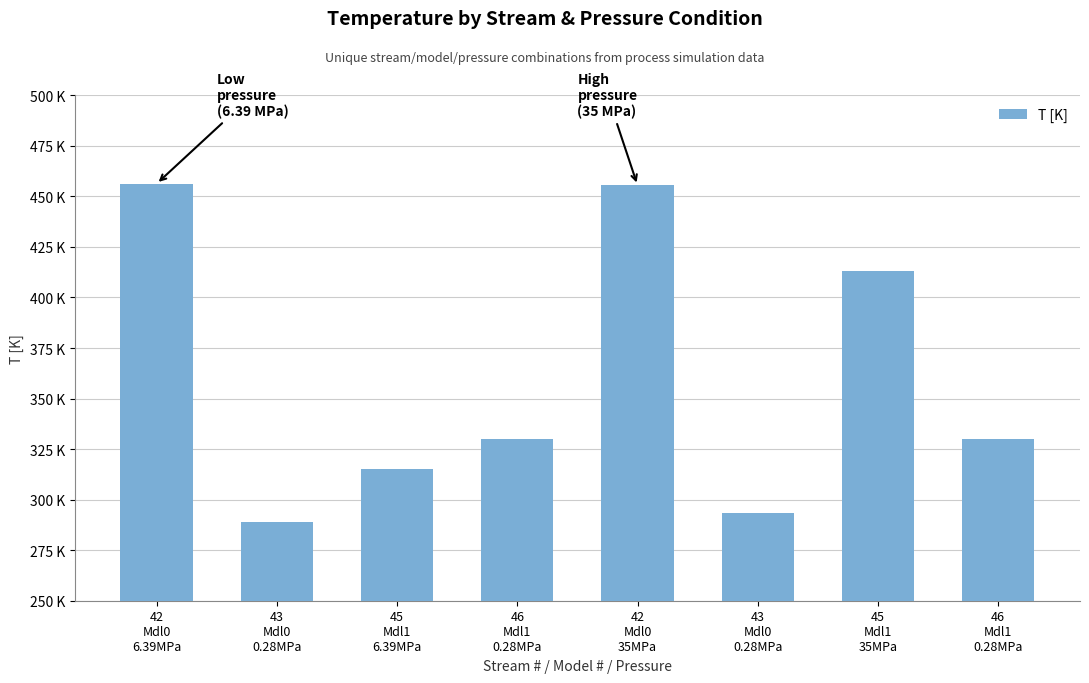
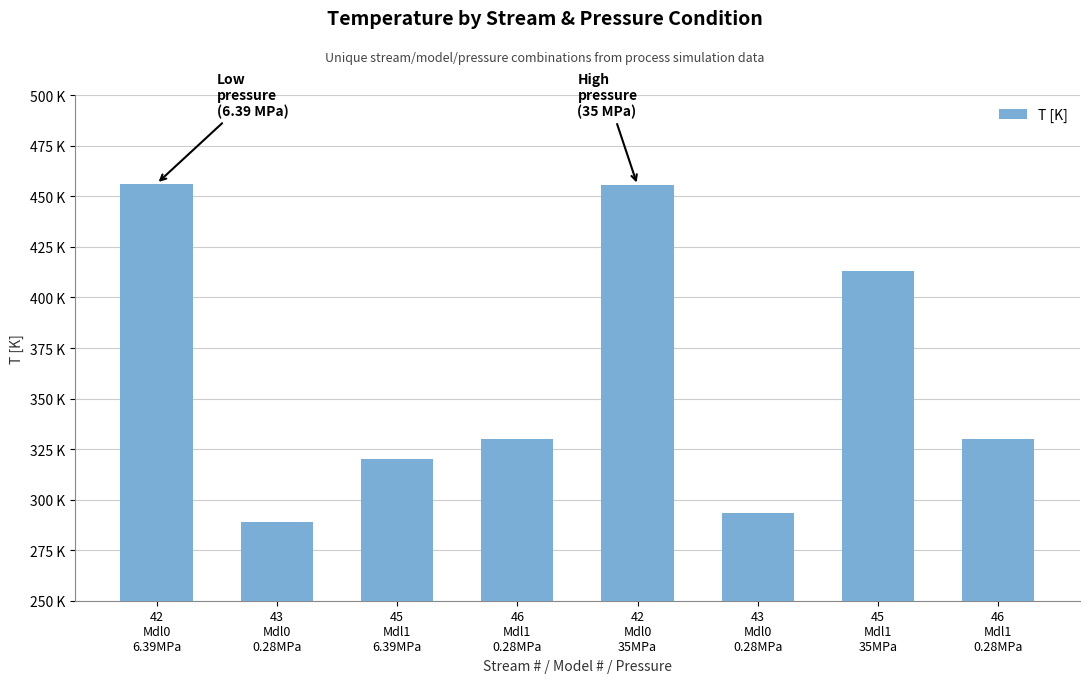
45 Mdl1 6.39MPa: 315000 -> 320000
